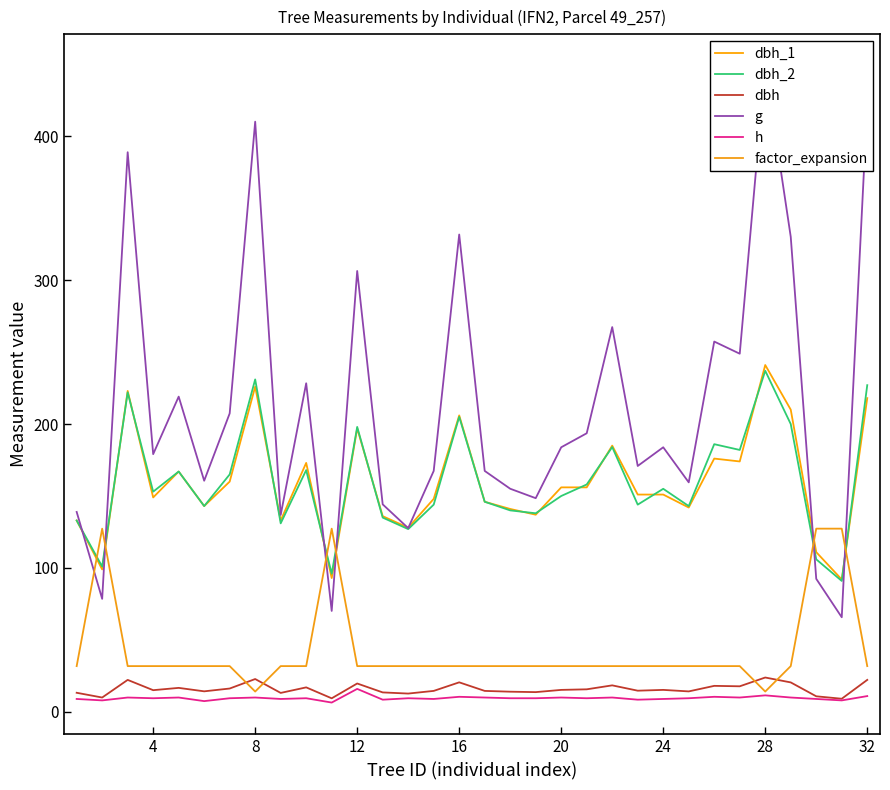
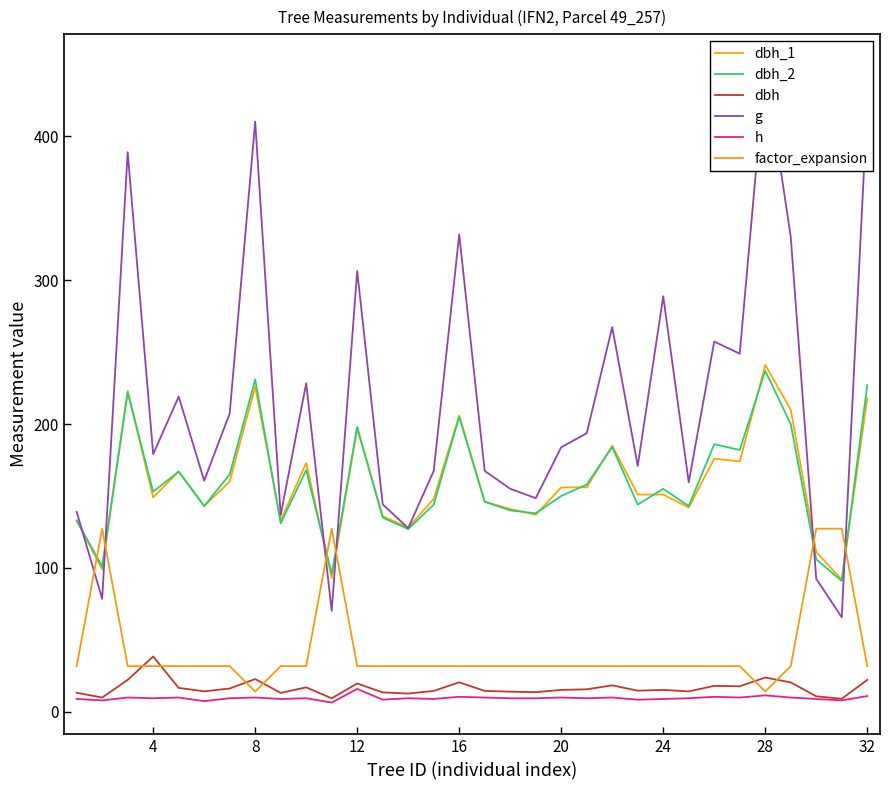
dbh, 4: 15 -> 39
g, 24: 184 -> 289
